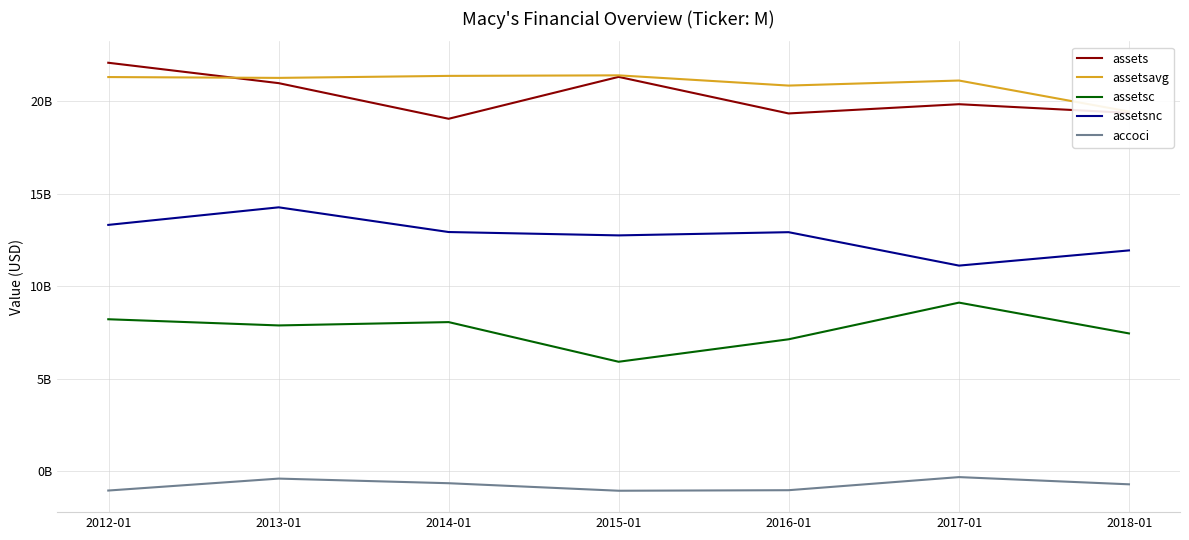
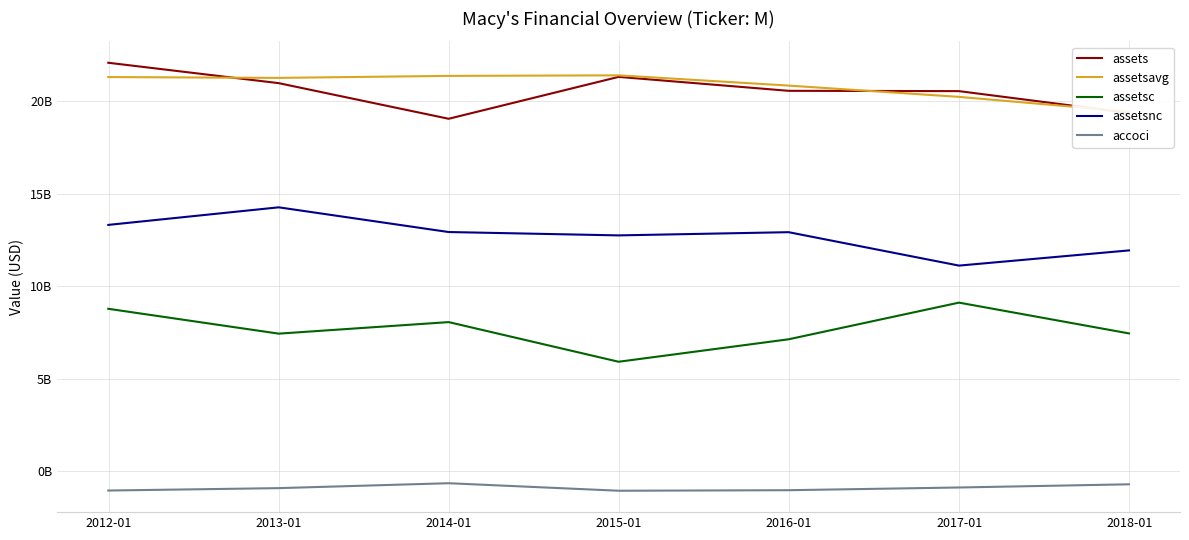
assetsc, 2012-01: 8200000000 -> 8800000000
assetsc, 2013-01: 7900000000 -> 7400000000
accoci, 2013-01: -400000000 -> -900000000
assets, 2016-01: 19400000000 -> 20600000000
assets, 2017-01: 19900000000 -> 20600000000
assetsavg, 2017-01: 21100000000 -> 20200000000
accoci, 2017-01: -300000000 -> -900000000
